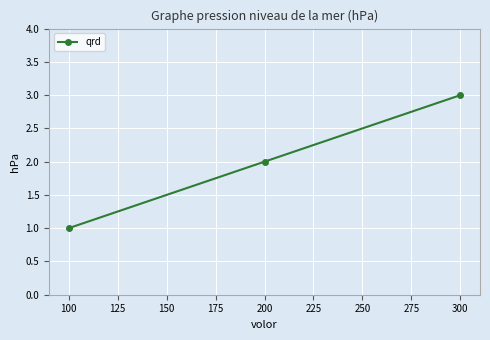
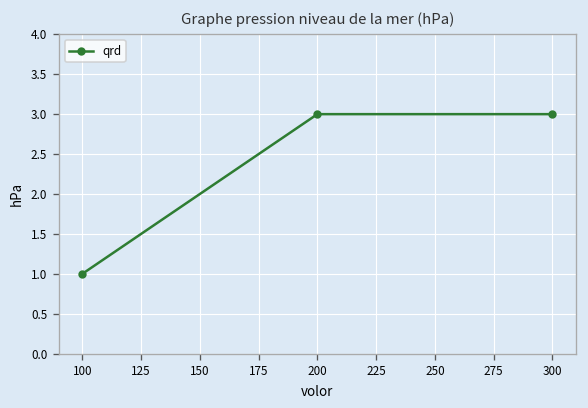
200: 2 -> 3
